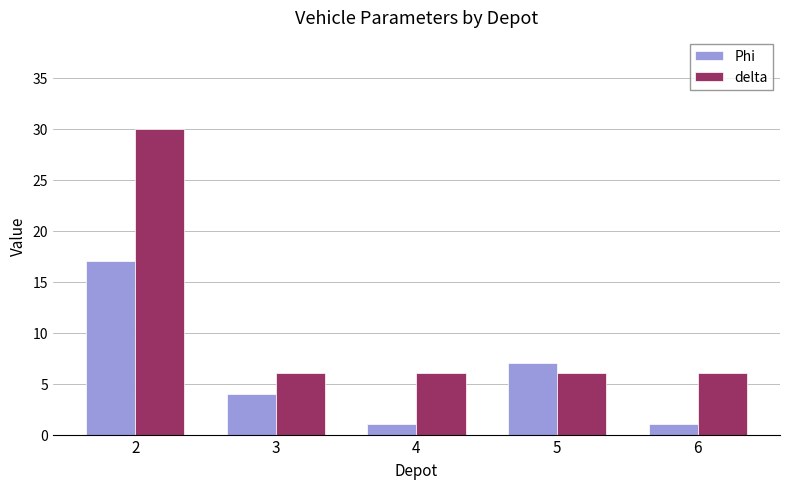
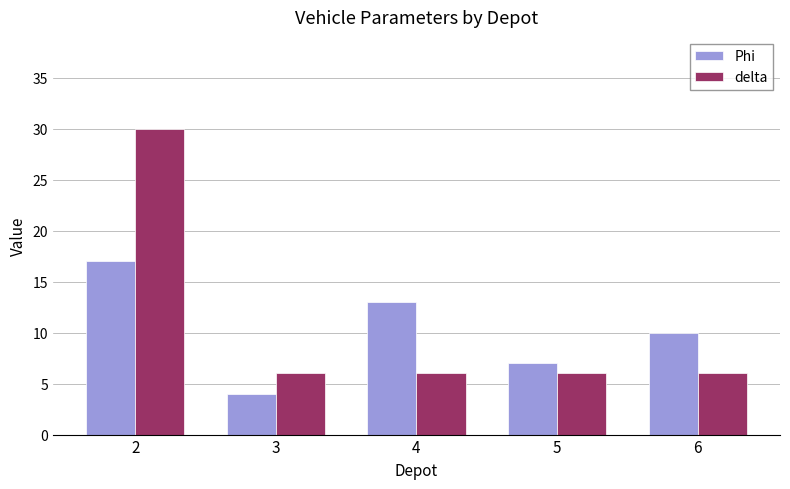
Phi, 4: 1 -> 13
Phi, 6: 1 -> 10
